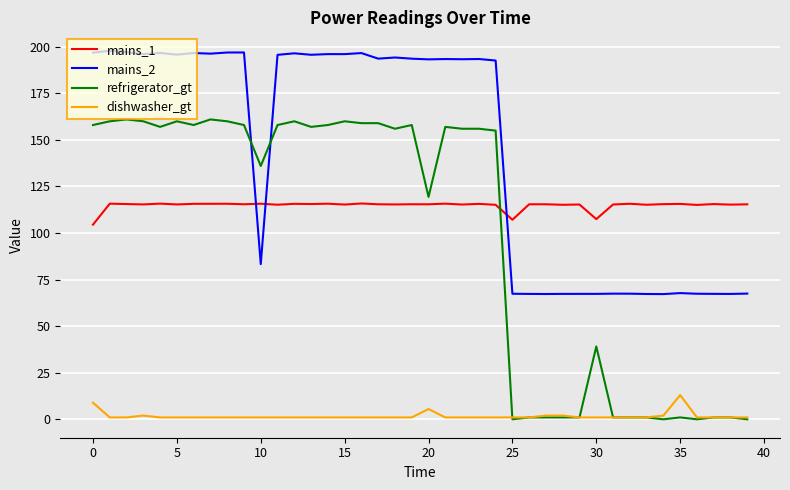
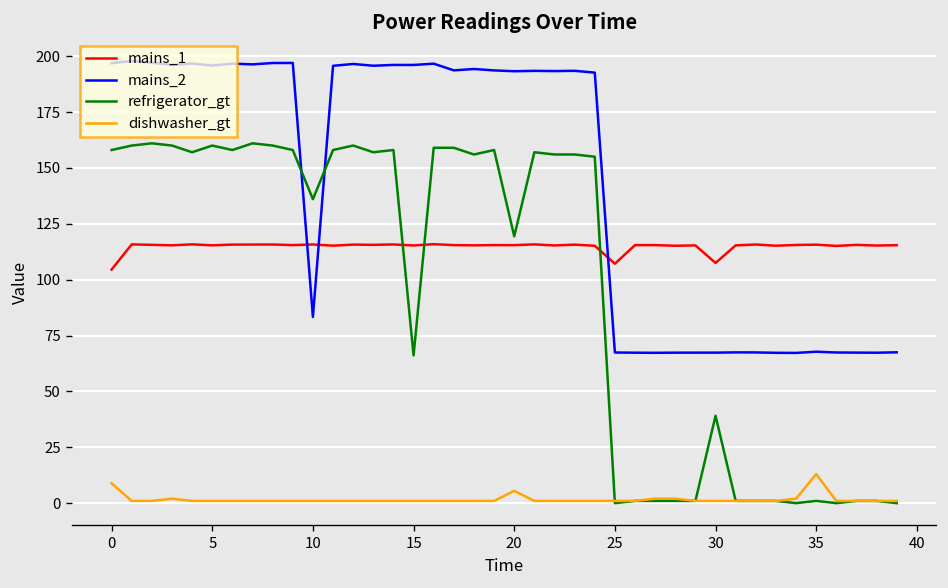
refrigerator_gt, 15: 160 -> 66
